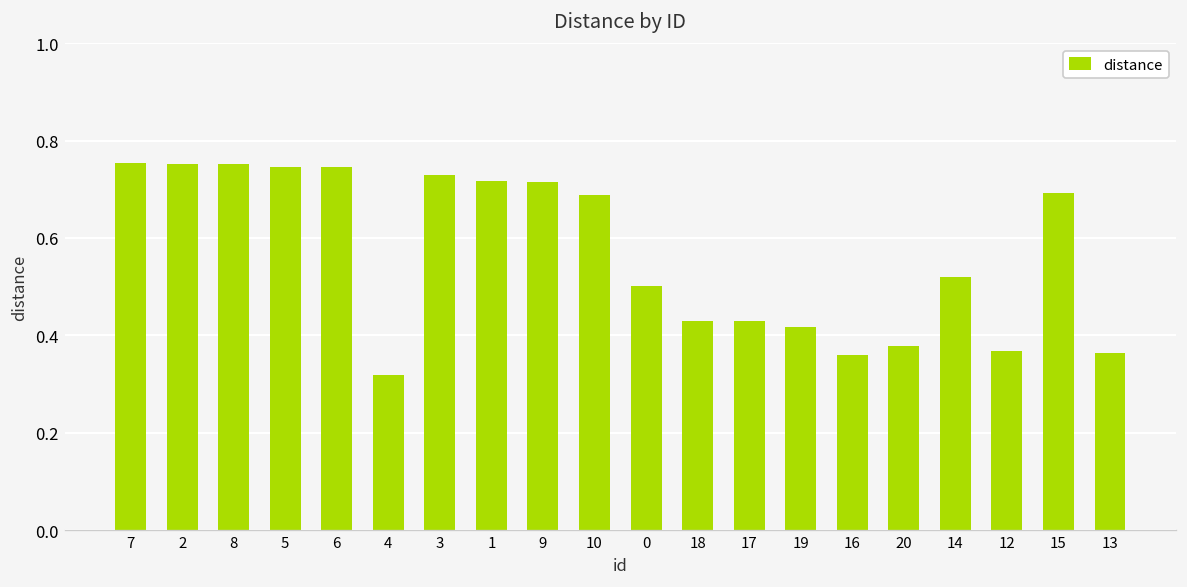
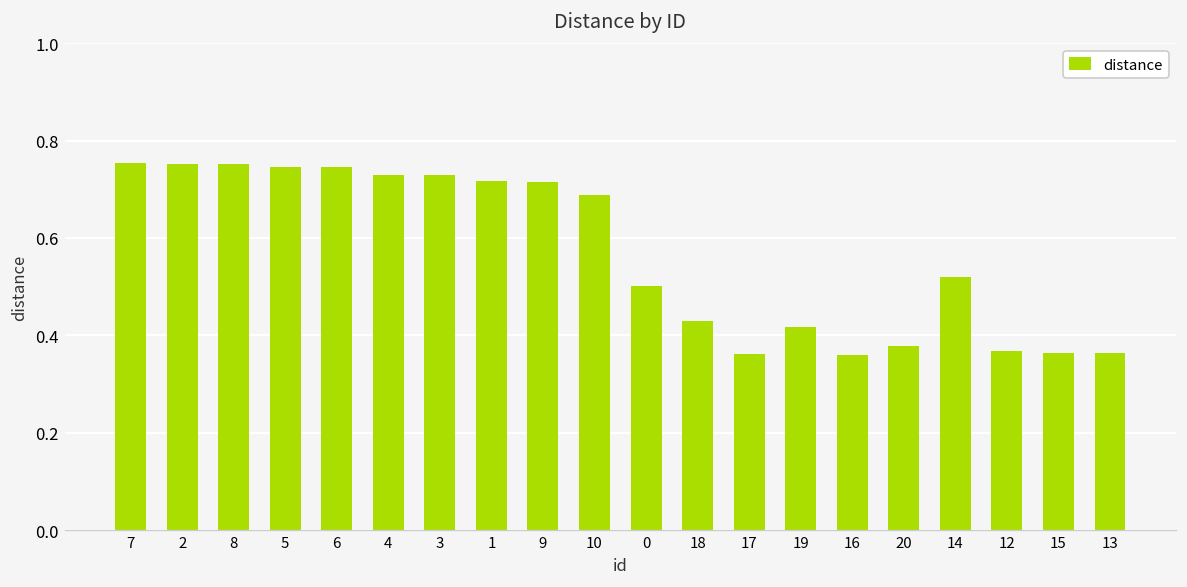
4: 0.32 -> 0.73
17: 0.43 -> 0.36
15: 0.69 -> 0.36
